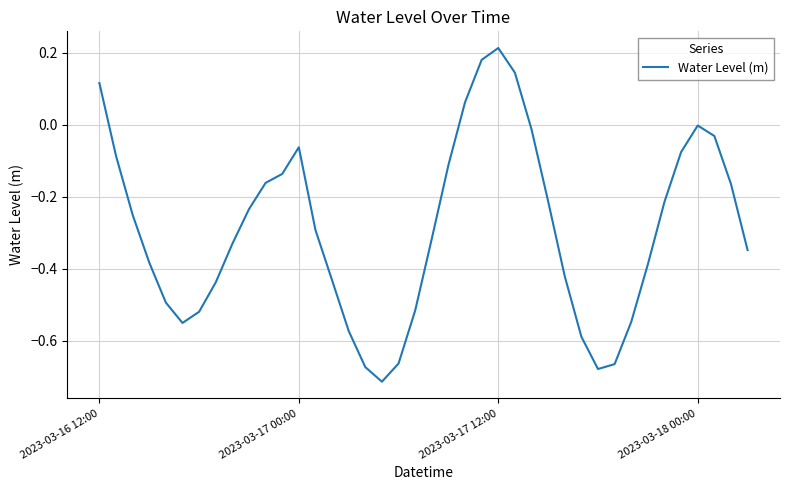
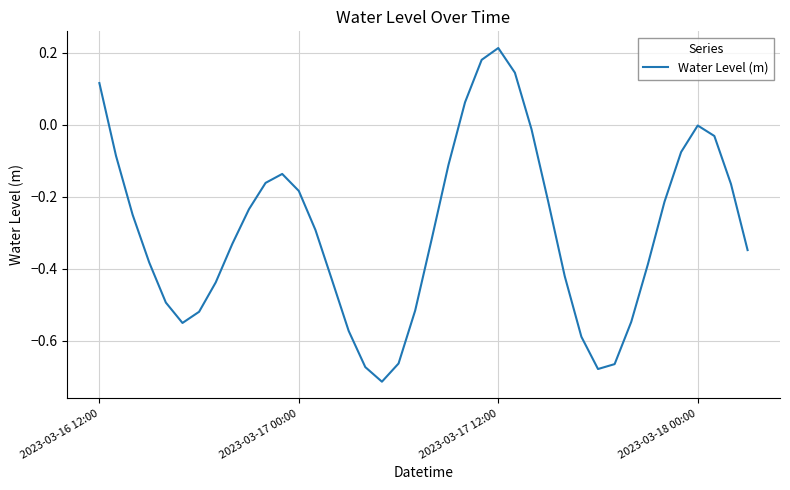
2023-03-17 00:00: -0.06 -> -0.18
